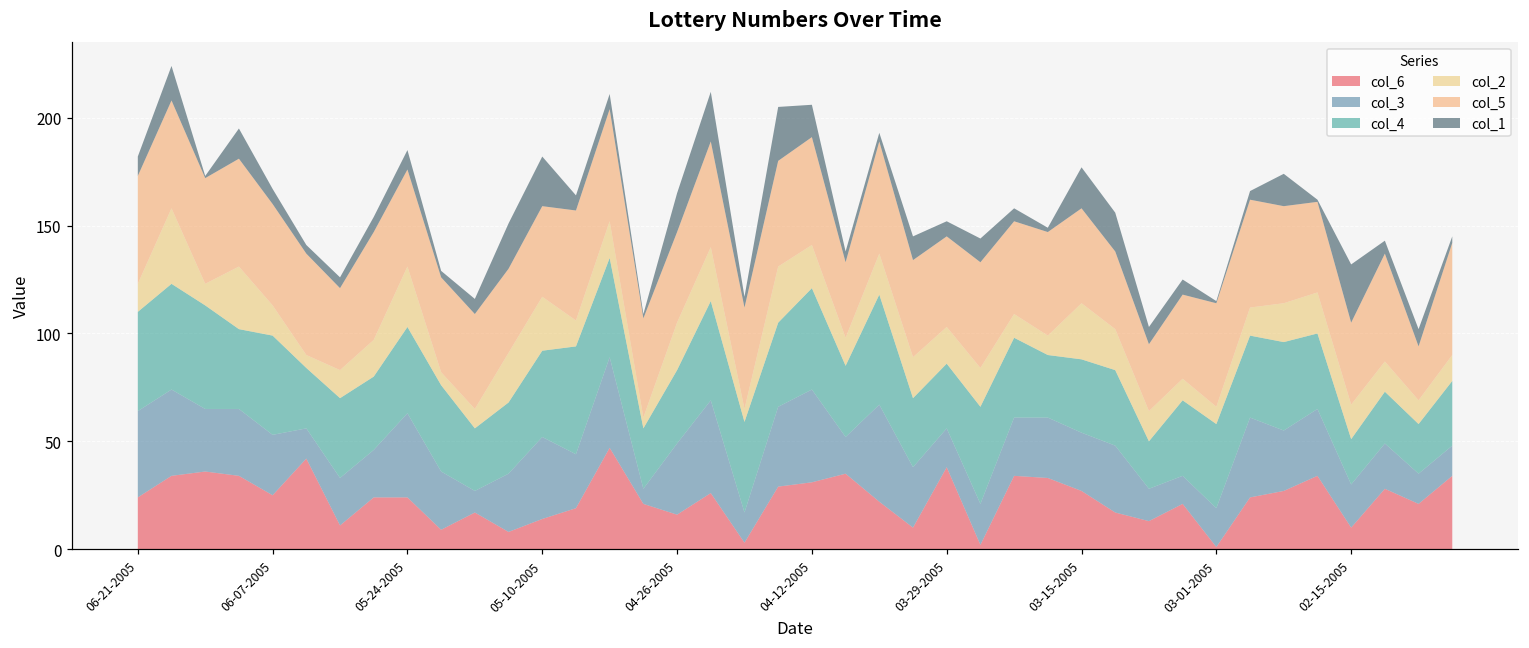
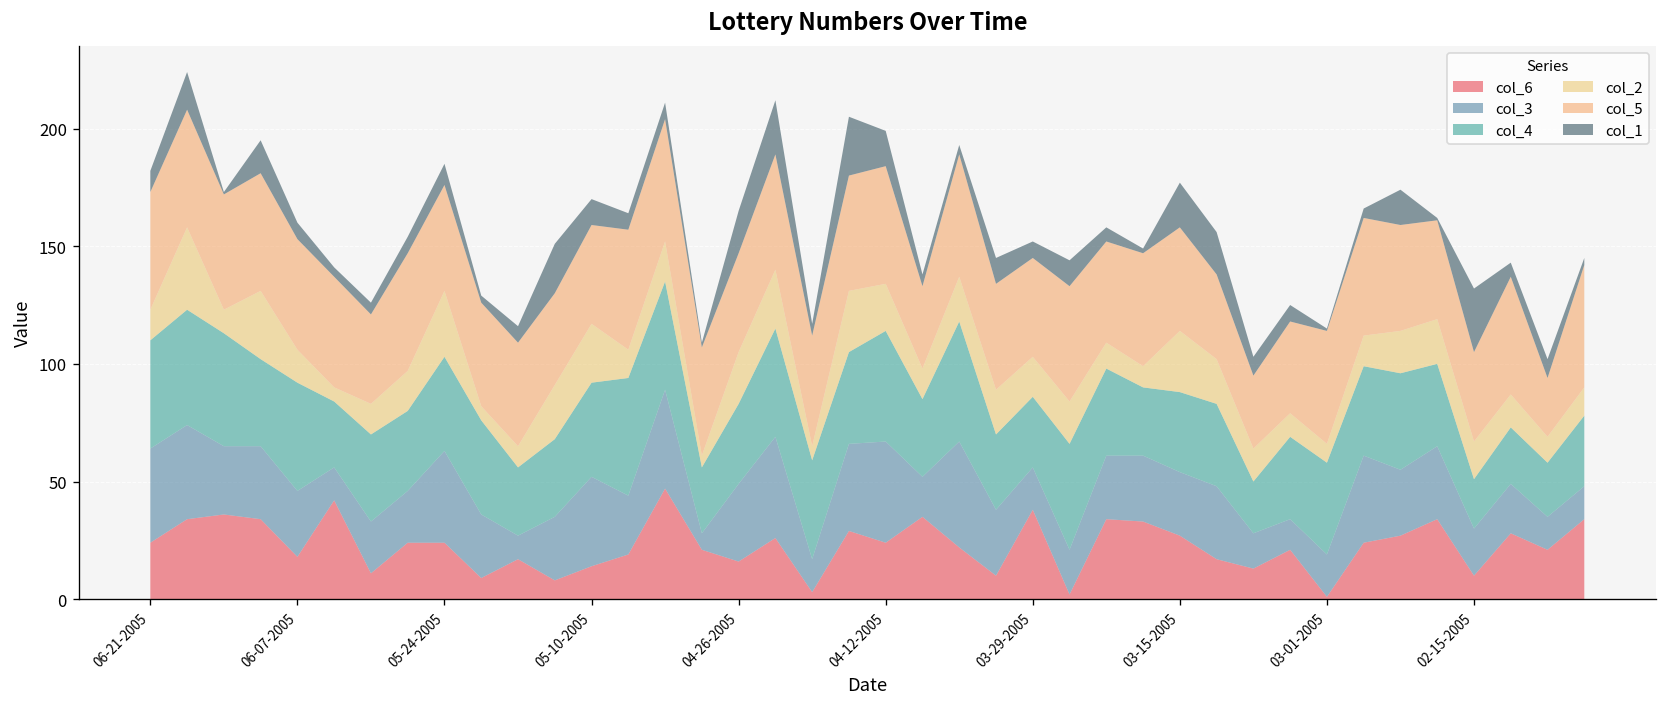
col_6, 06-07-2005: 25 -> 18
col_1, 05-10-2005: 23 -> 11
col_6, 04-12-2005: 31 -> 24
